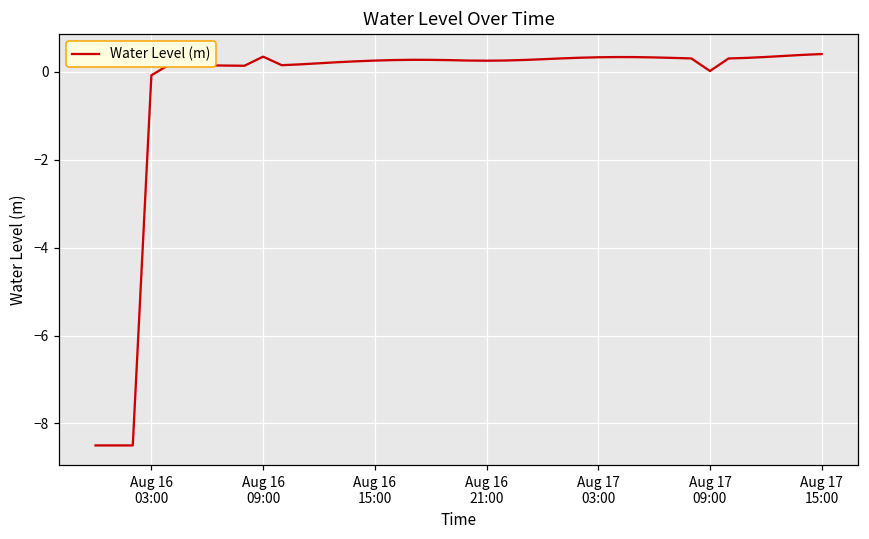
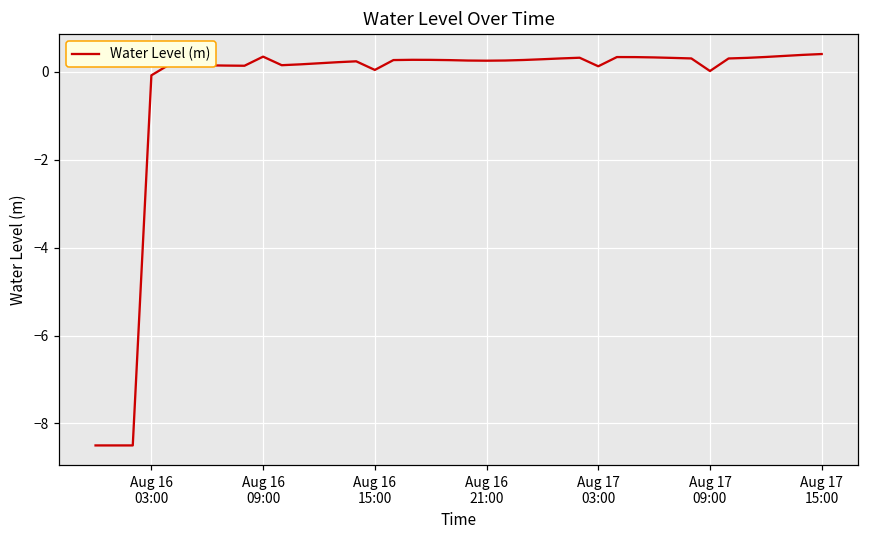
Aug 16 15:00: 0.3 -> 0.0
Aug 17 03:00: 0.3 -> 0.1
